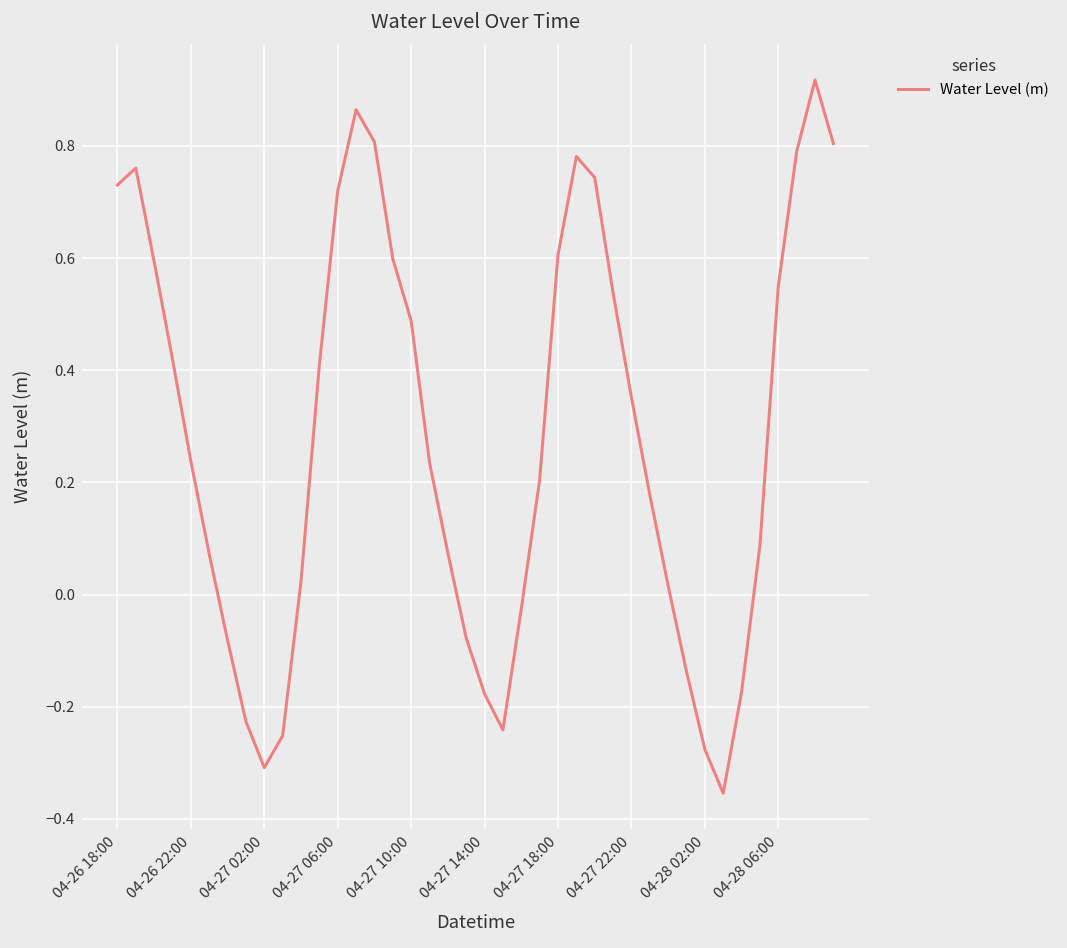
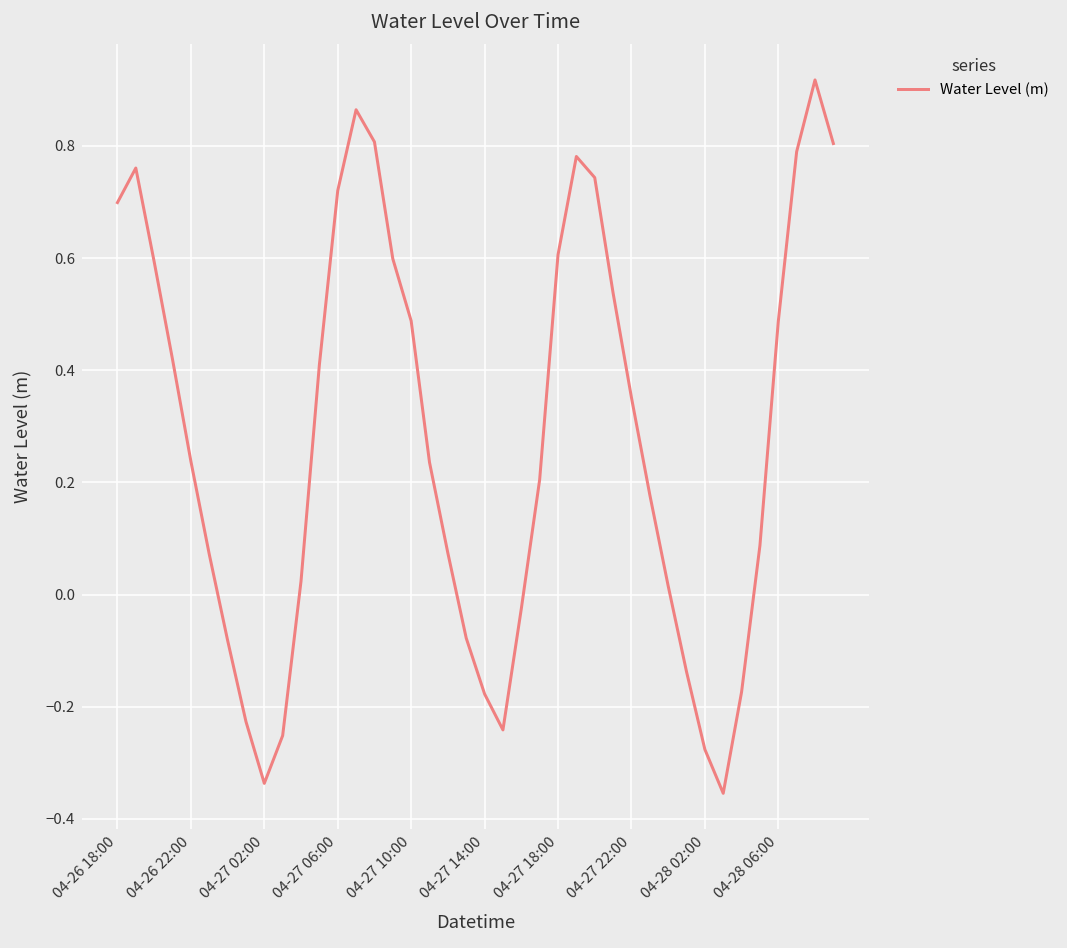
04-26 18:00: 0.73 -> 0.70
04-27 02:00: -0.31 -> -0.34
04-28 06:00: 0.55 -> 0.49
